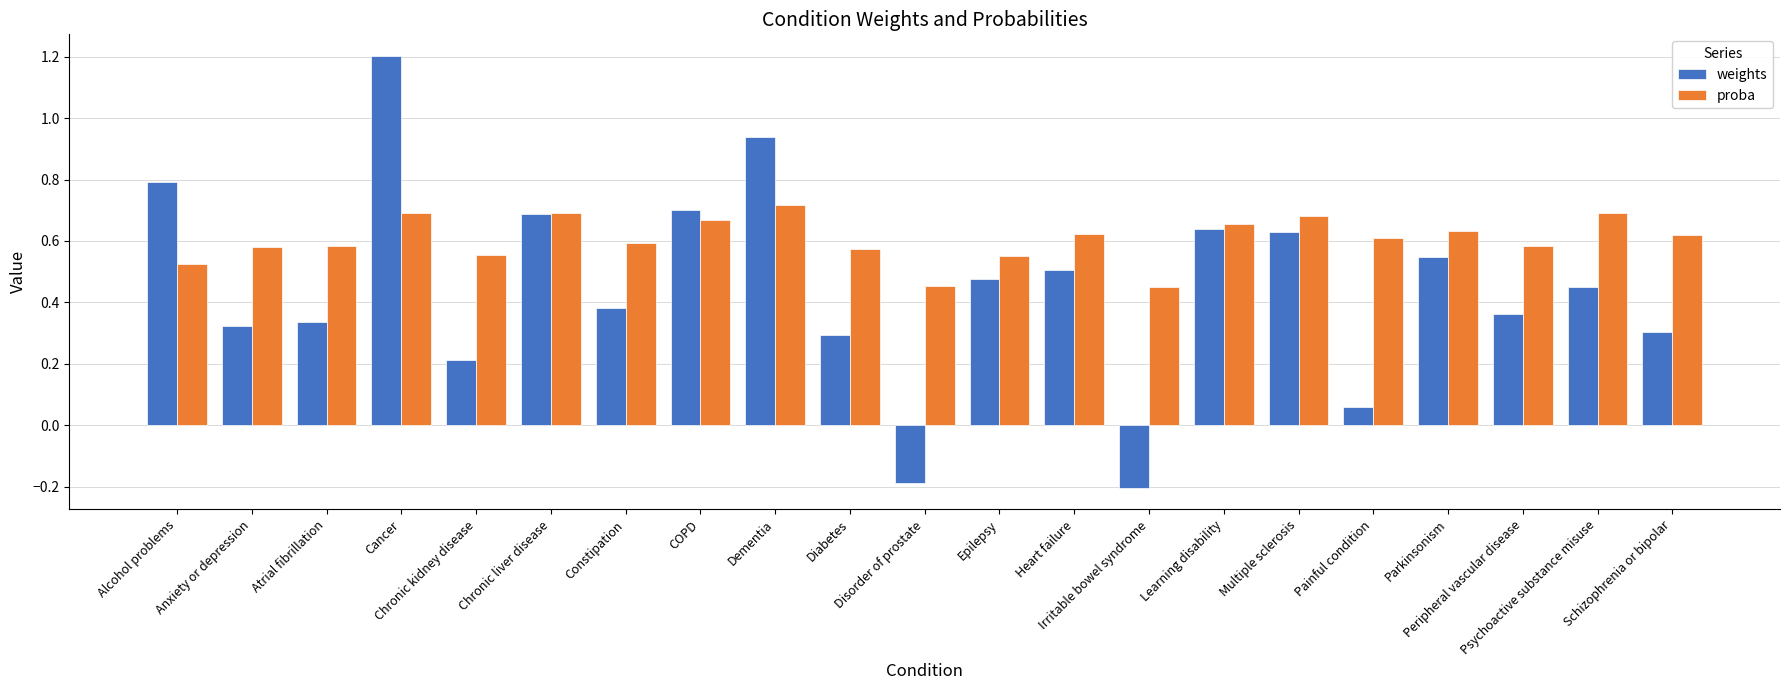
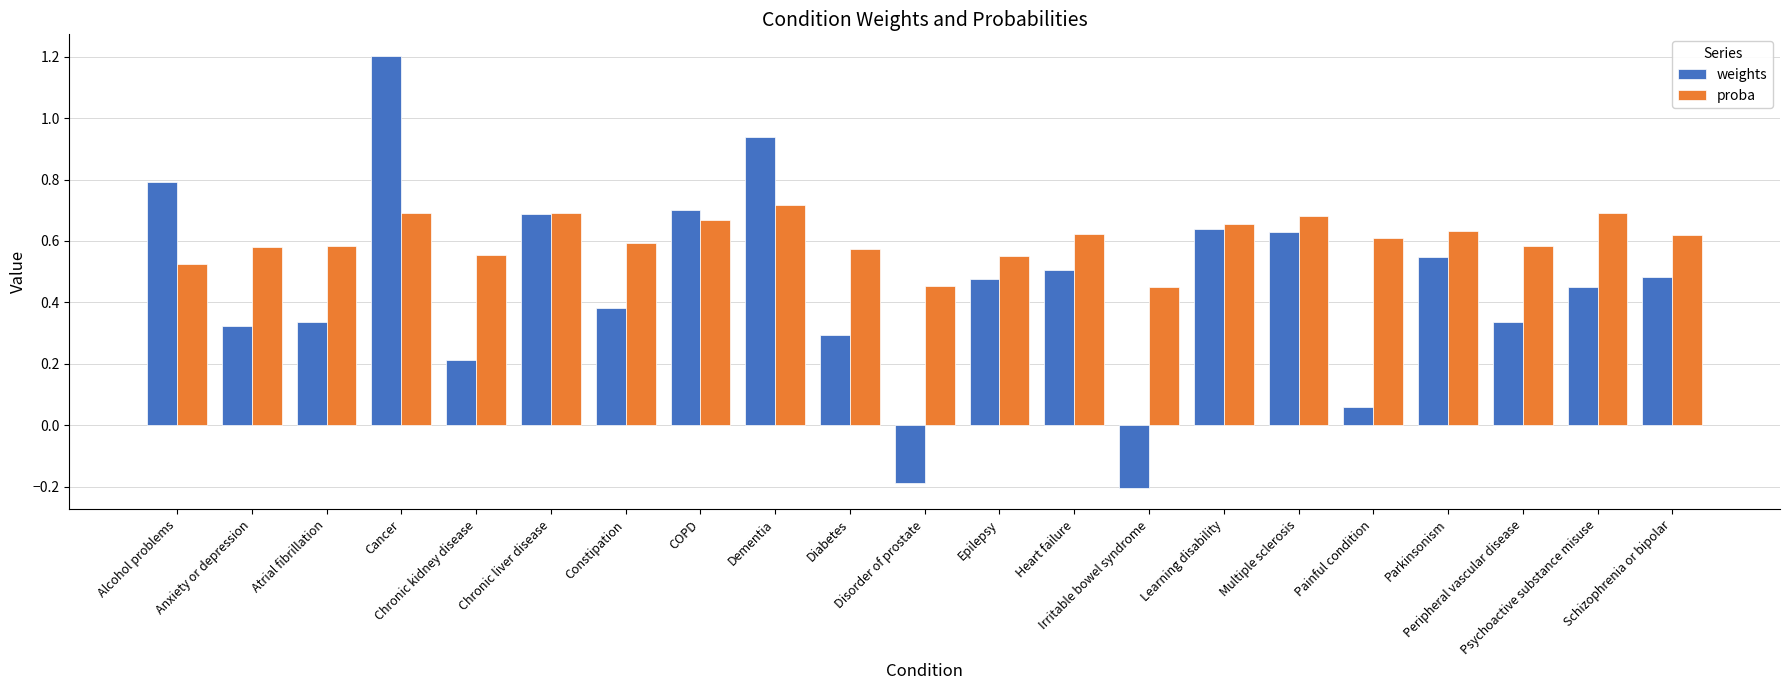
weights, Peripheral vascular disease: 0.36 -> 0.33
weights, Schizophrenia or bipolar: 0.30 -> 0.48
